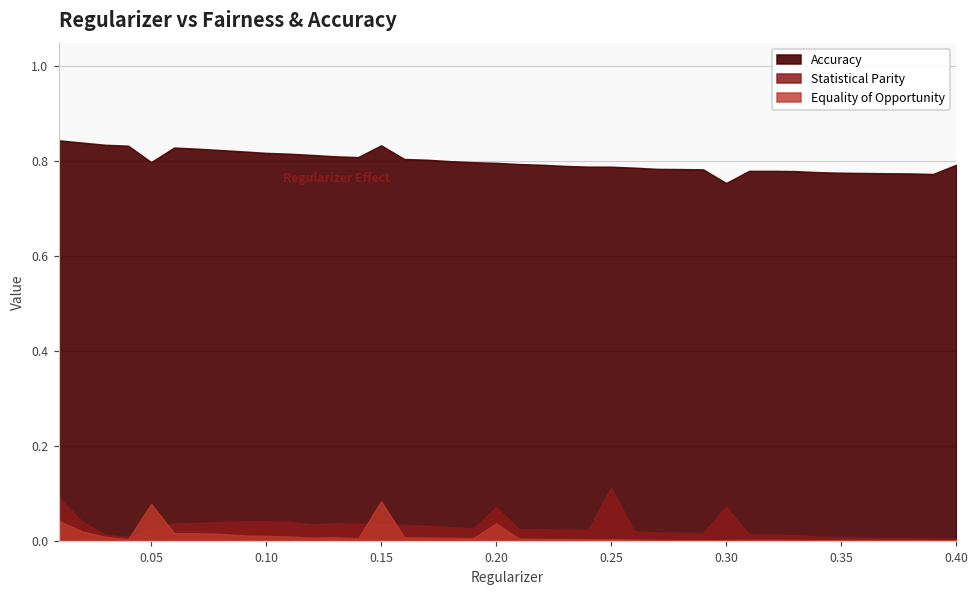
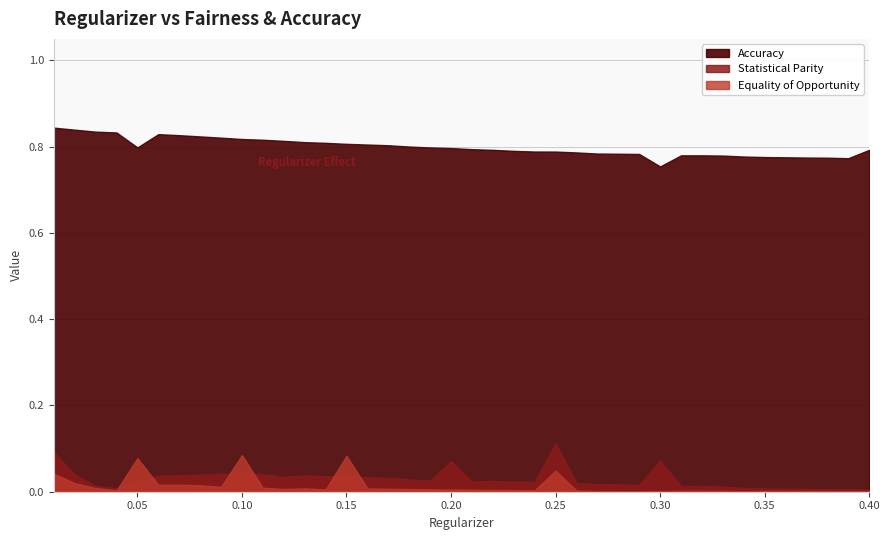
Equality of Opportunity, 0.10: 0.01 -> 0.08
Accuracy, 0.15: 0.83 -> 0.81
Equality of Opportunity, 0.20: 0.04 -> 0.00
Equality of Opportunity, 0.25: 0.00 -> 0.05
